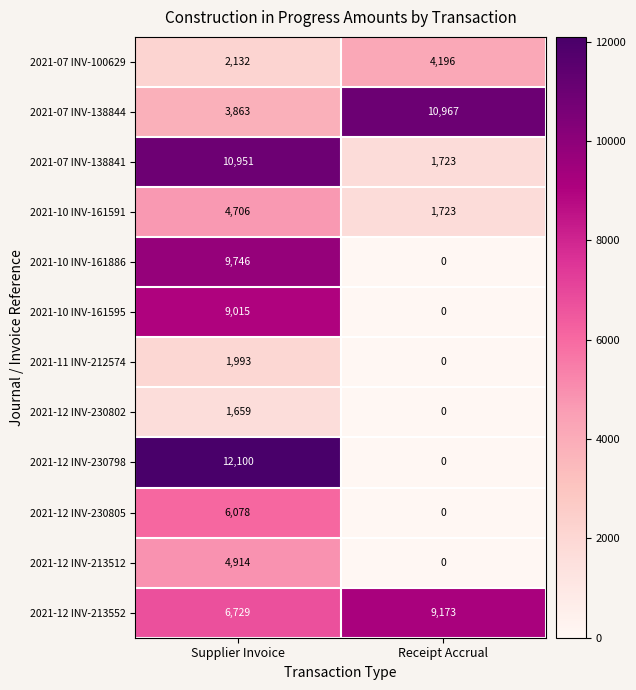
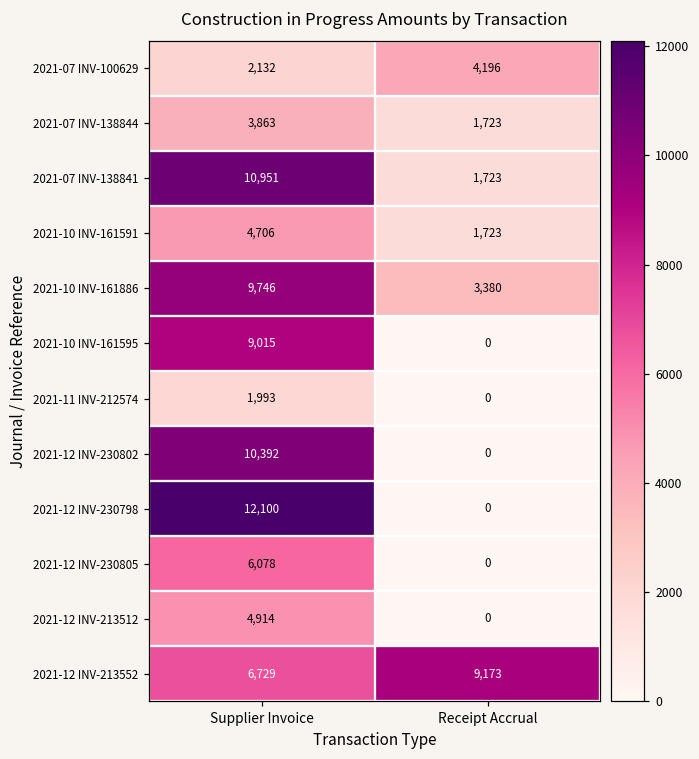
2021-07 INV-138844, Receipt Accrual: 10,967 -> 1,723
2021-10 INV-161886, Receipt Accrual: 0 -> 3,380
2021-12 INV-230802, Supplier Invoice: 1,659 -> 10,392
